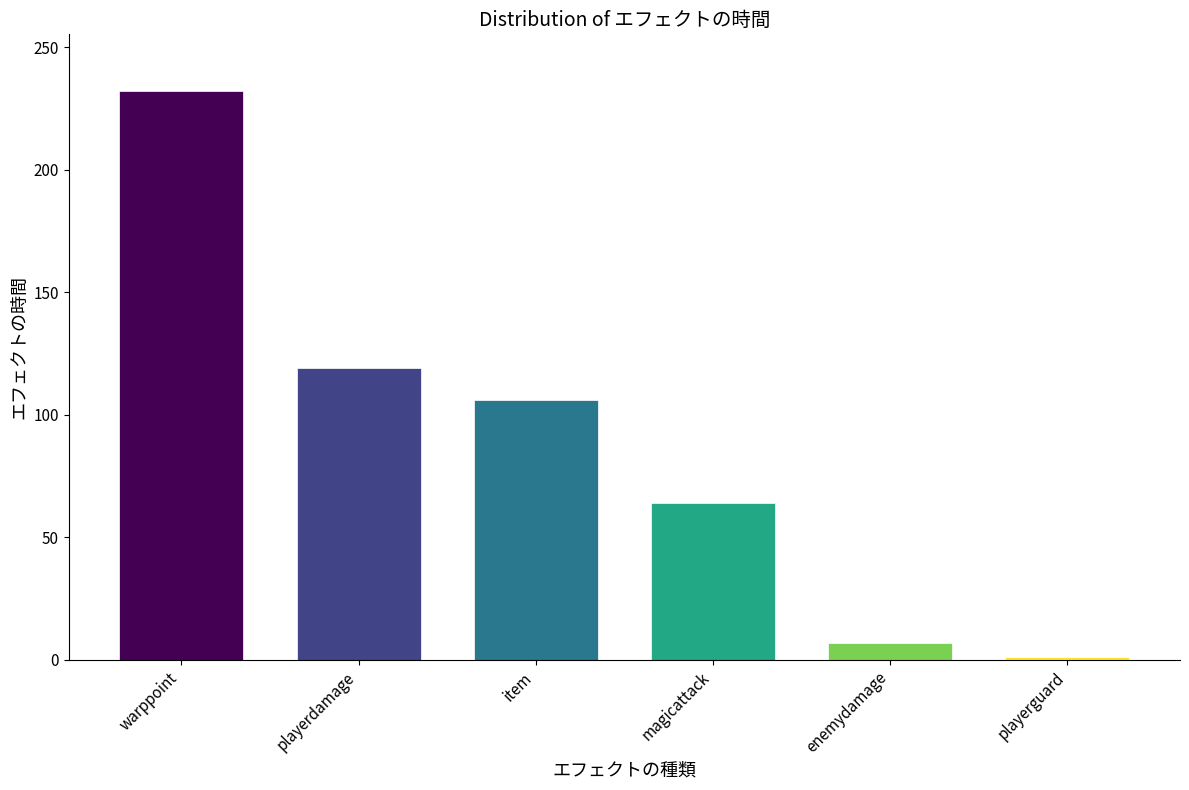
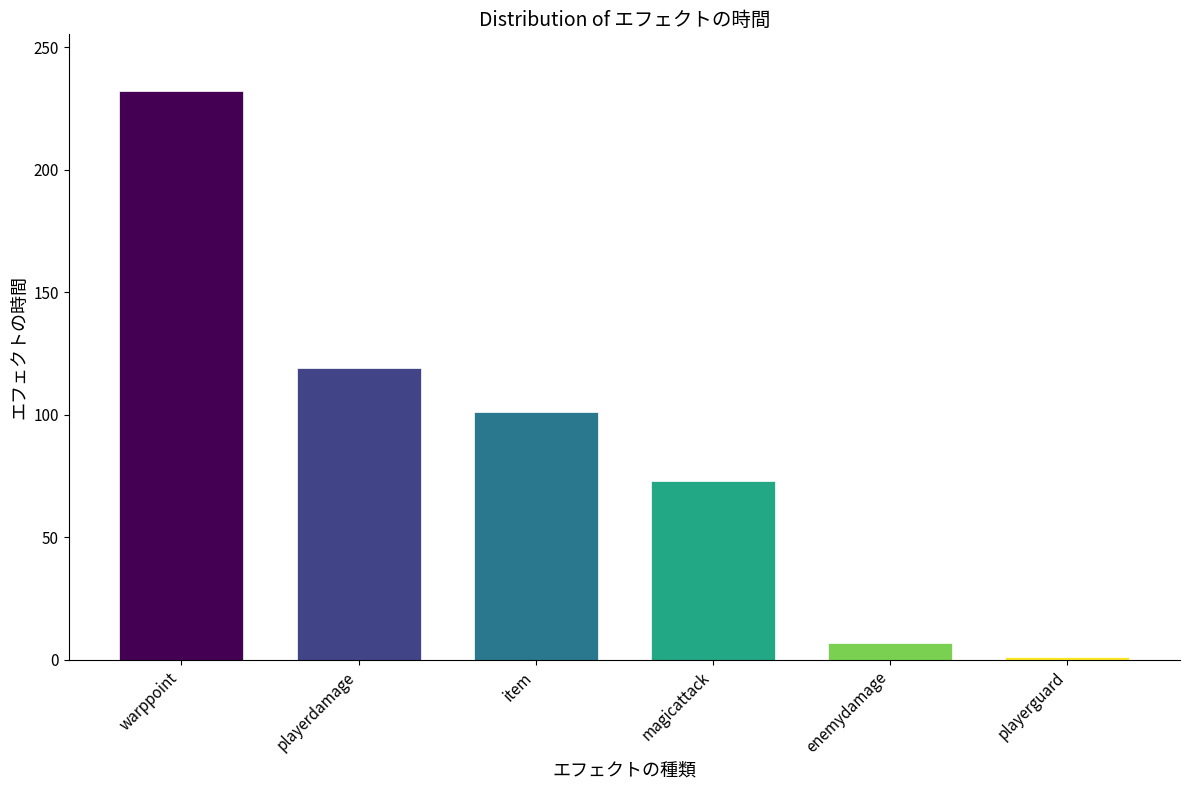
item: 106 -> 101
magicattack: 64 -> 73
